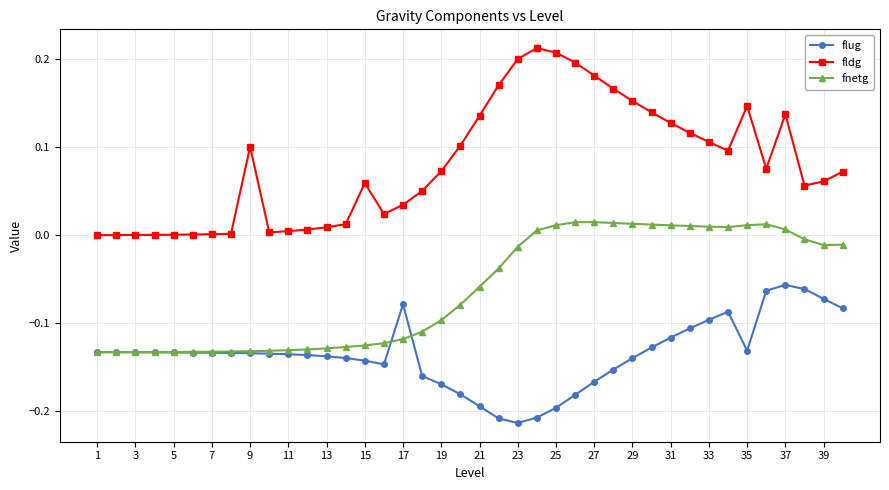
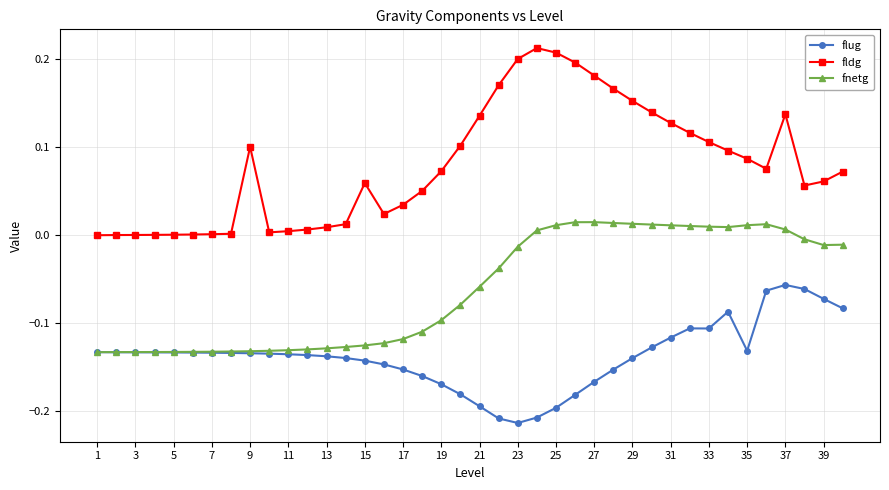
flug, 17: -0.08 -> -0.15
flug, 33: -0.10 -> -0.11
fldg, 35: 0.15 -> 0.09
